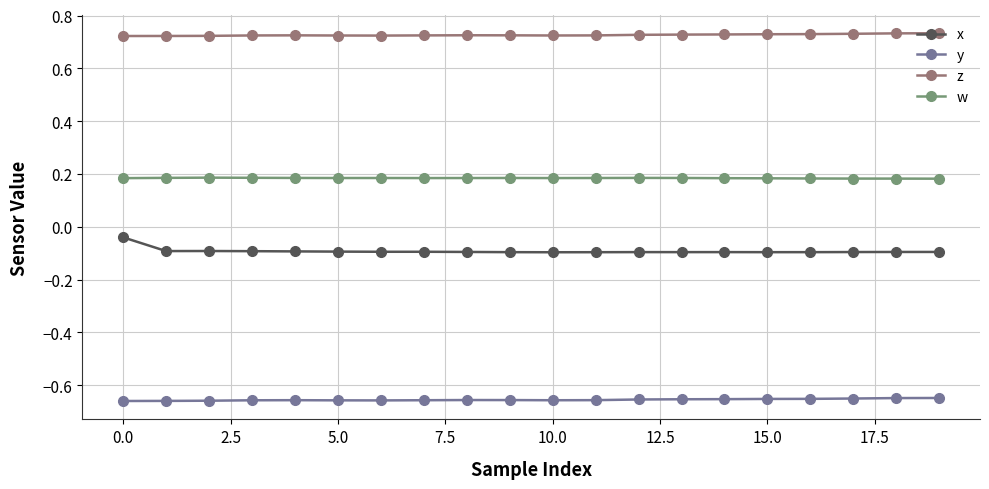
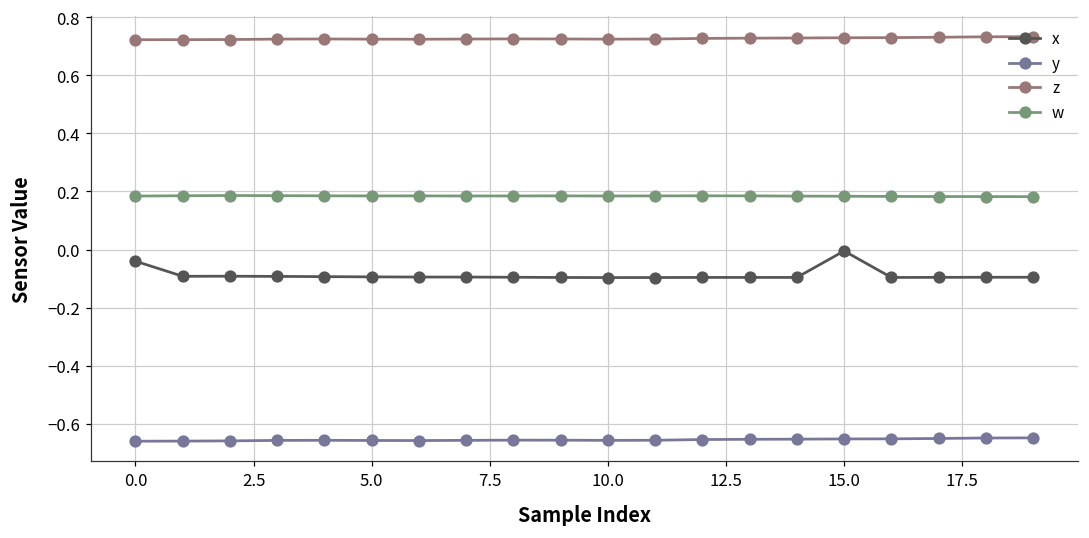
x, 15.0: -0.10 -> 0.00
